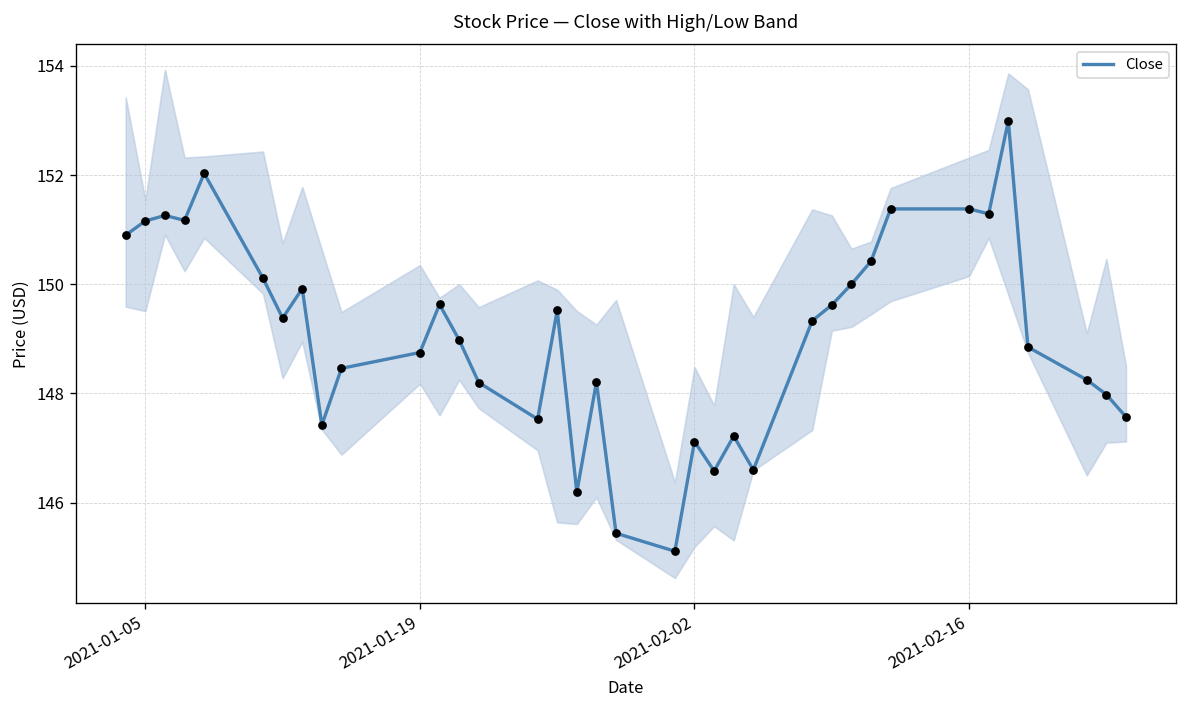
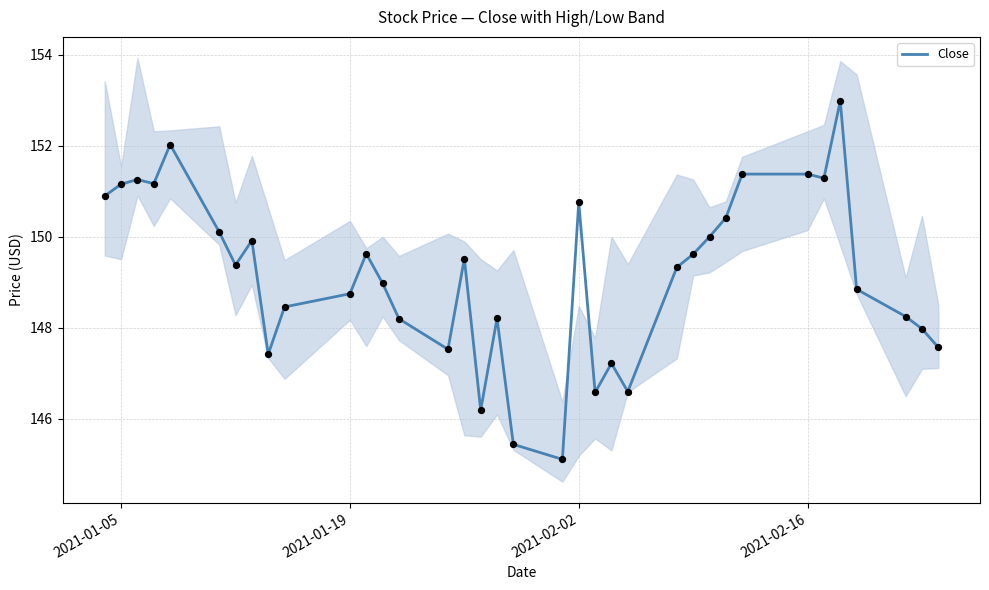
Close, 2021-02-02: 147.1 -> 150.8
